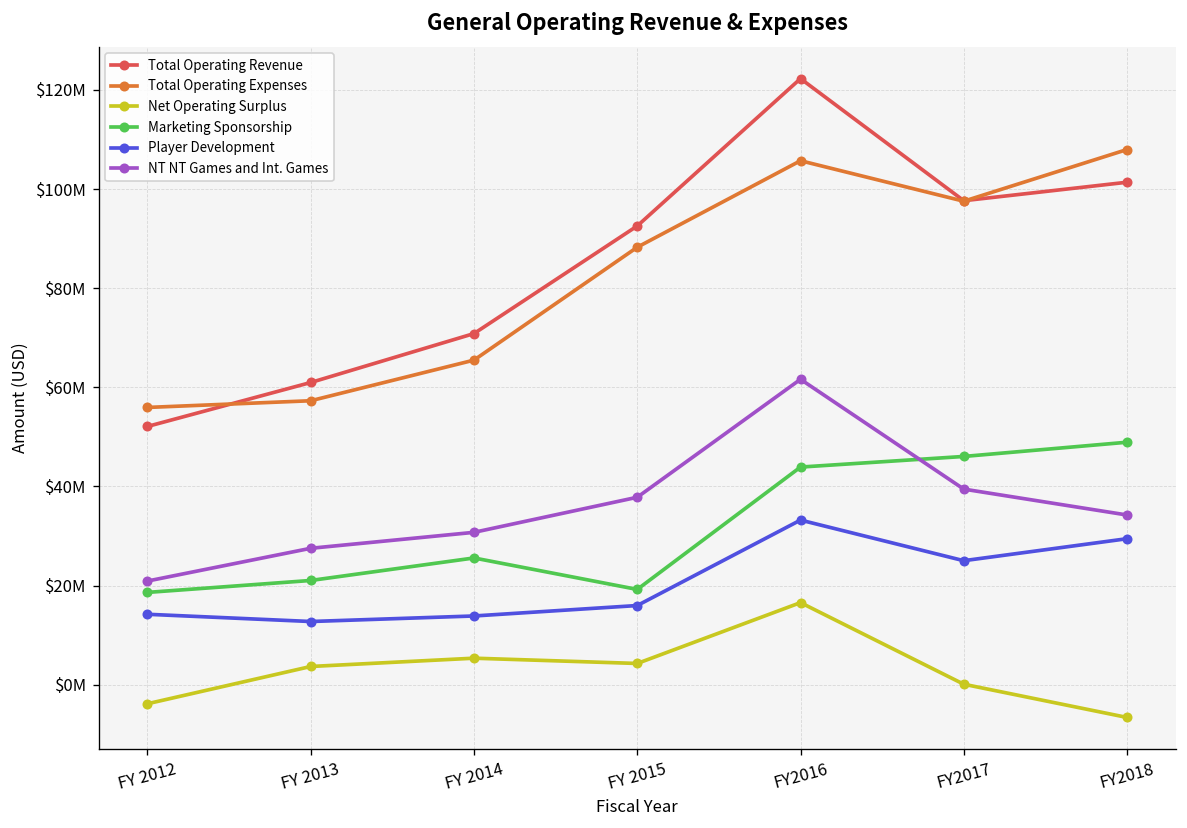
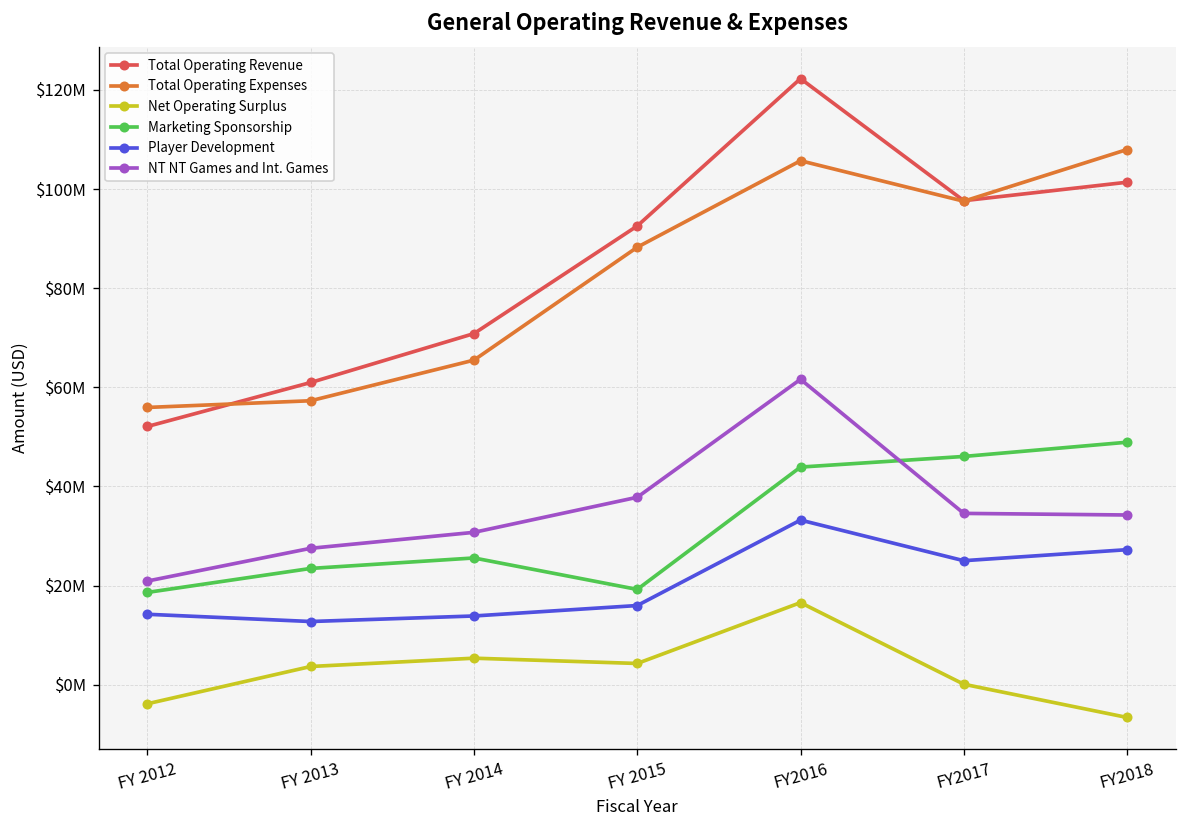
Marketing Sponsorship, FY 2013: $21000000 -> $23000000
NT NT Games and Int. Games, FY2017: $39000000 -> $35000000
Player Development, FY2018: $29000000 -> $27000000
